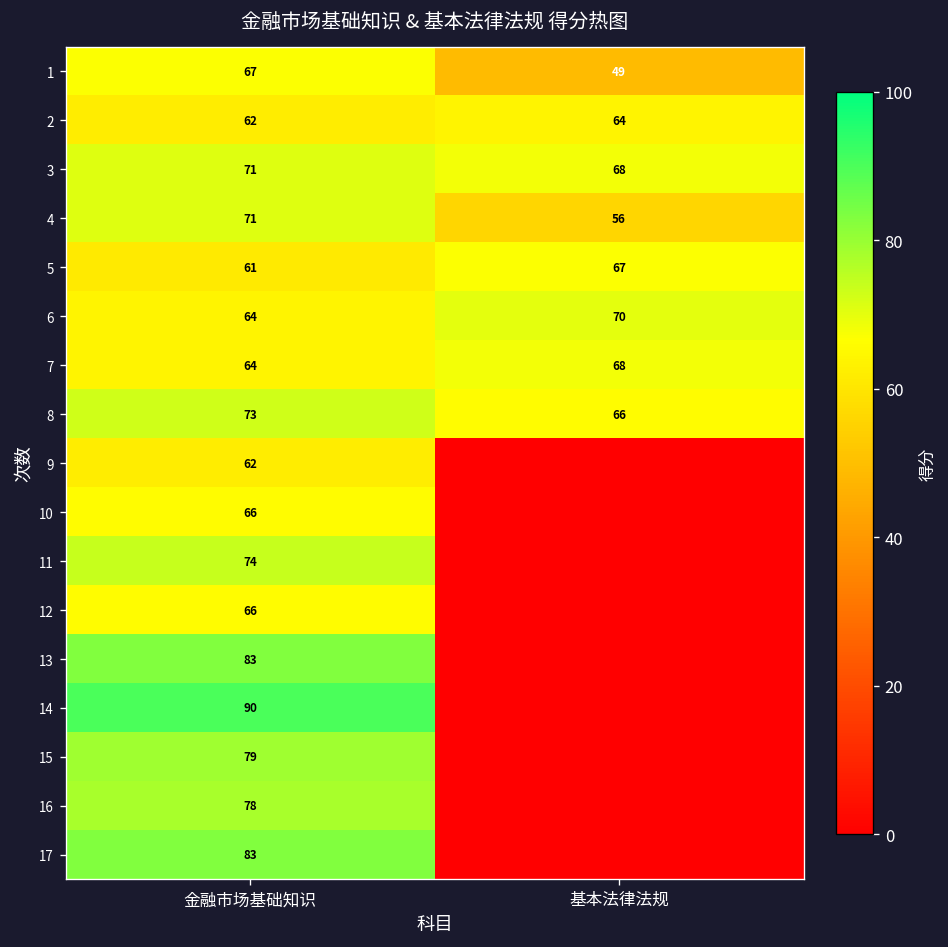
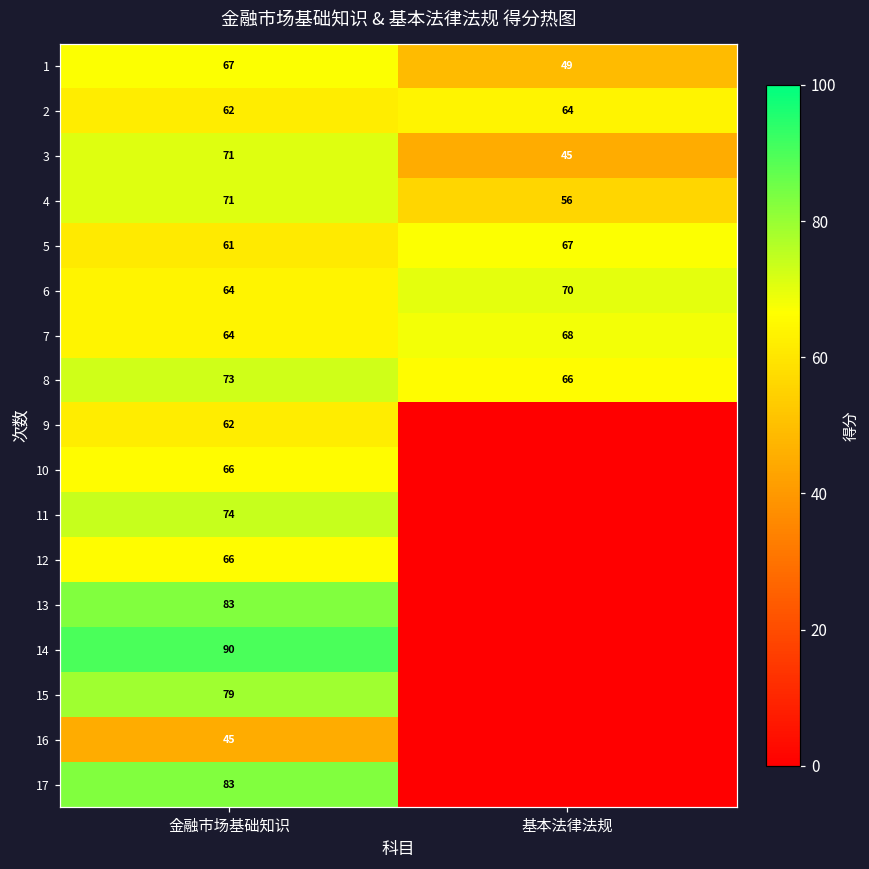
3, 基本法律法规: 68 -> 45
16, 金融市场基础知识: 78 -> 45
